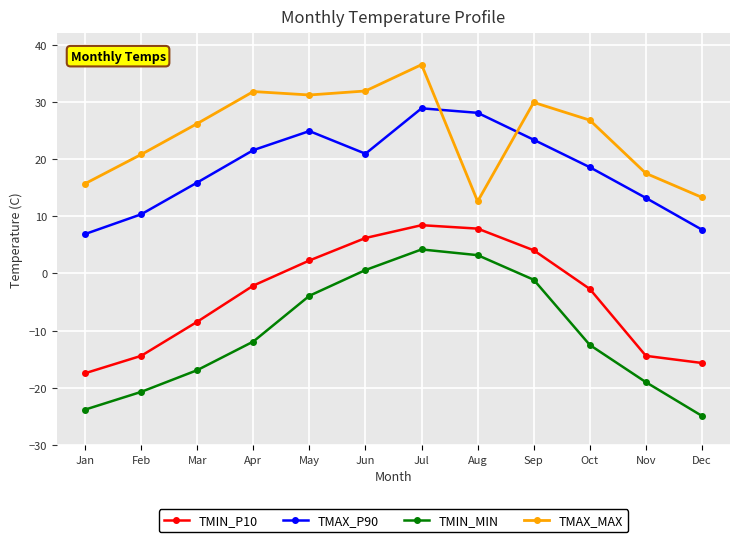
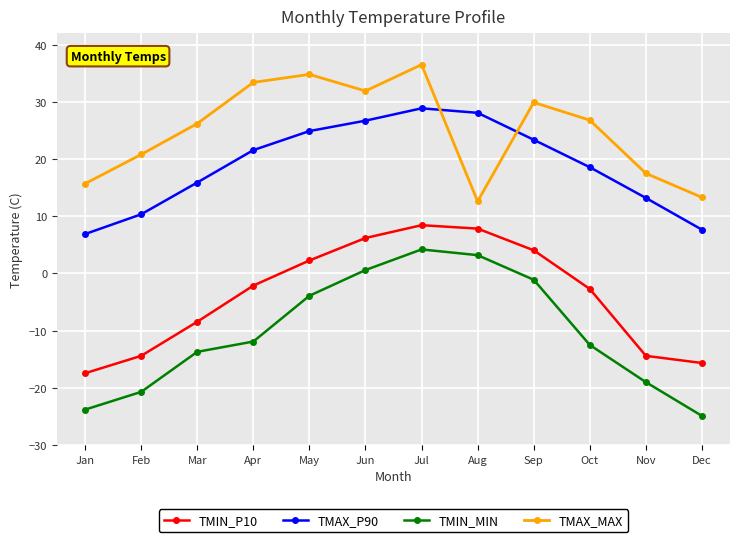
TMIN_MIN, Mar: -17 -> -14
TMAX_MAX, Apr: 32 -> 33
TMAX_MAX, May: 31 -> 35
TMAX_P90, Jun: 21 -> 27
